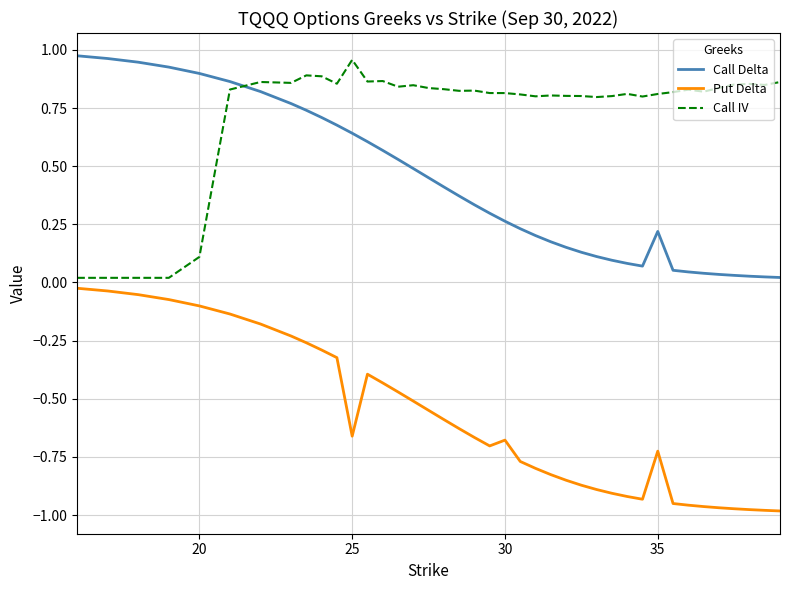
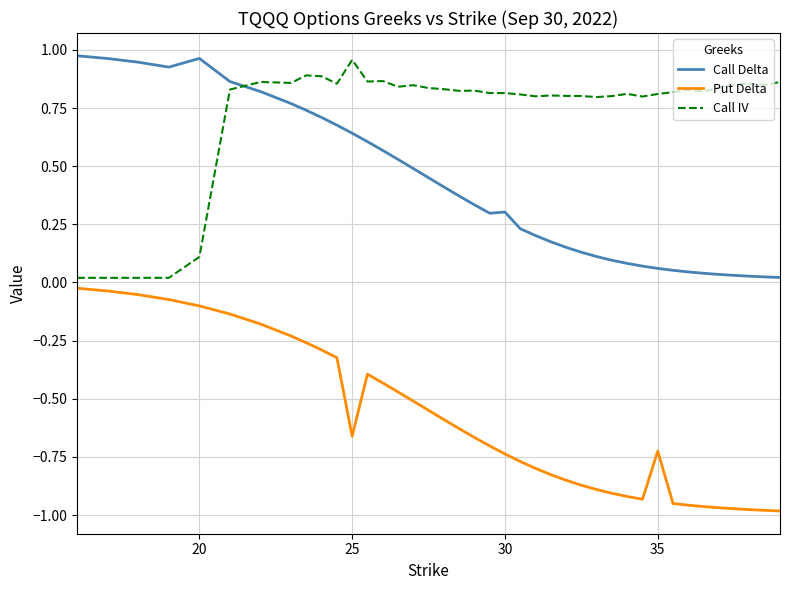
Call Delta, 20: 0.90 -> 0.96
Call Delta, 30: 0.26 -> 0.30
Put Delta, 30: -0.68 -> -0.74
Call Delta, 35: 0.22 -> 0.06
